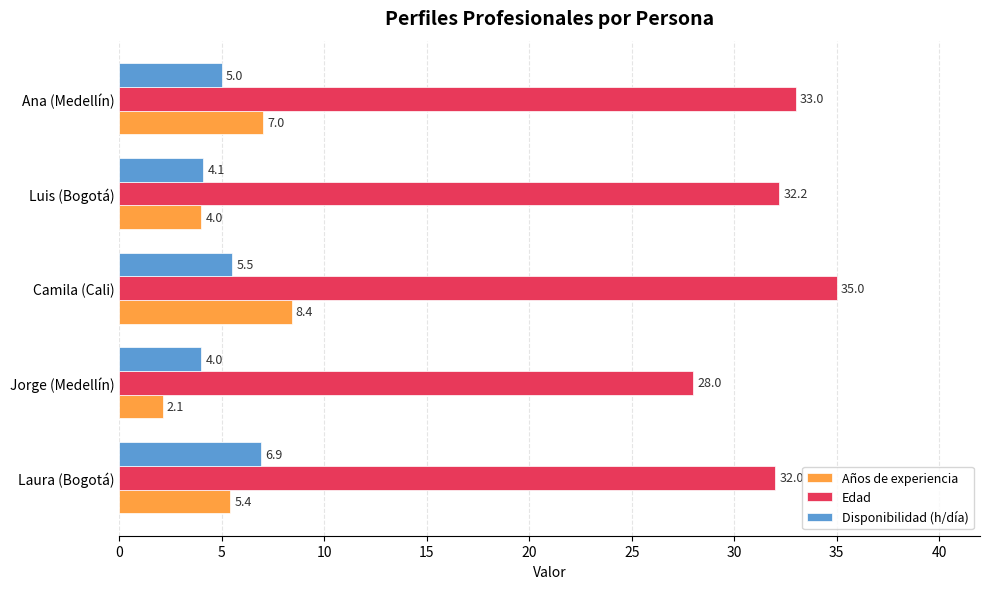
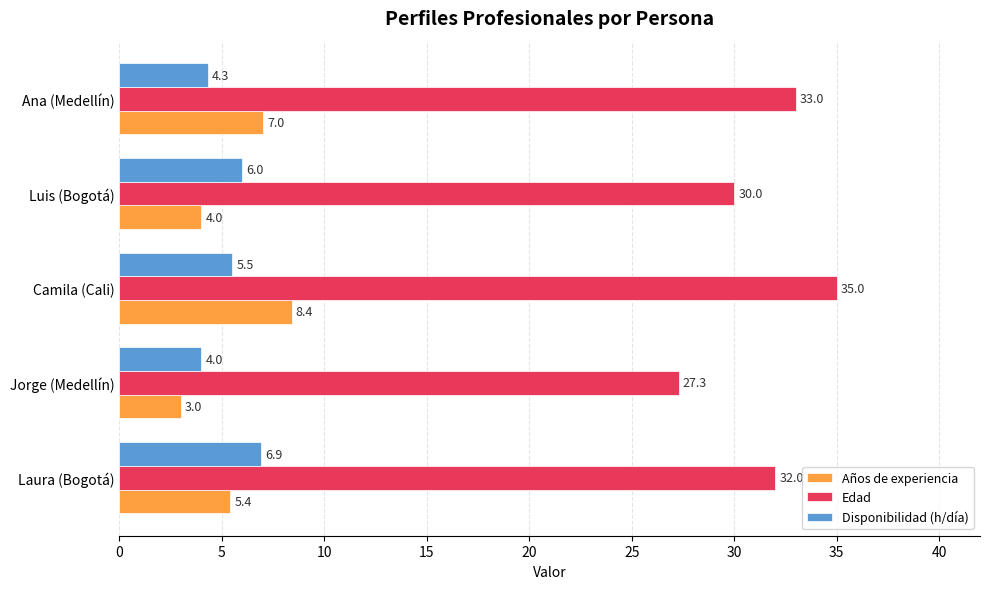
Disponibilidad (h/día), Ana (Medellín): 5.0 -> 4.3
Disponibilidad (h/día), Luis (Bogotá): 4.1 -> 6.0
Edad, Luis (Bogotá): 32.2 -> 30.0
Edad, Jorge (Medellín): 28.0 -> 27.3
Años de experiencia, Jorge (Medellín): 2.1 -> 3.0
